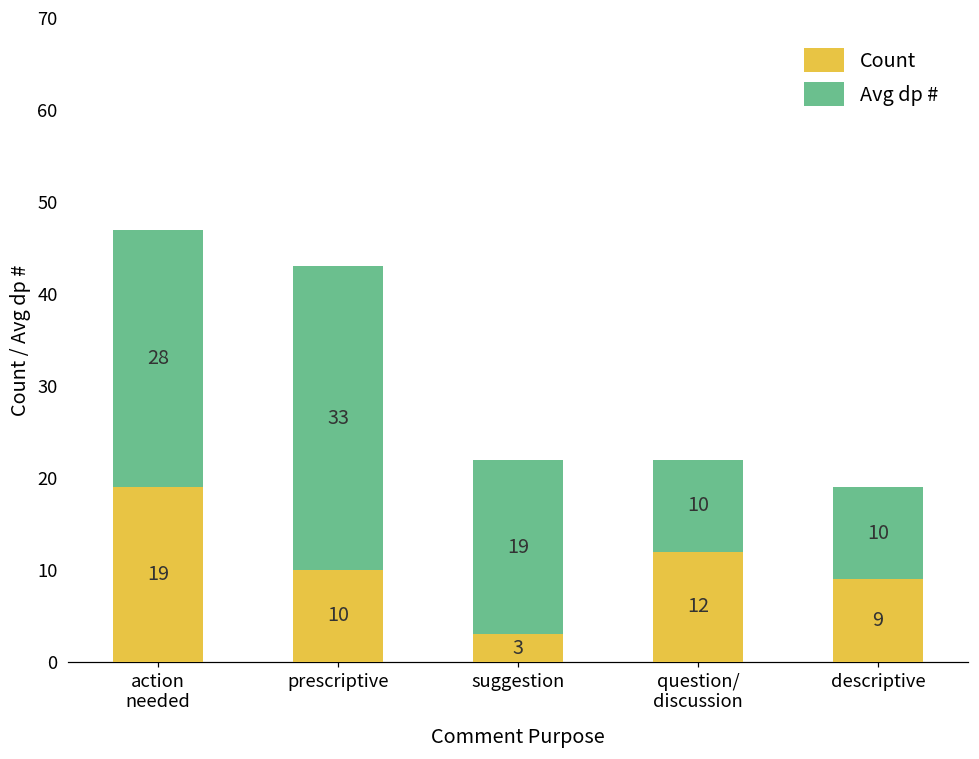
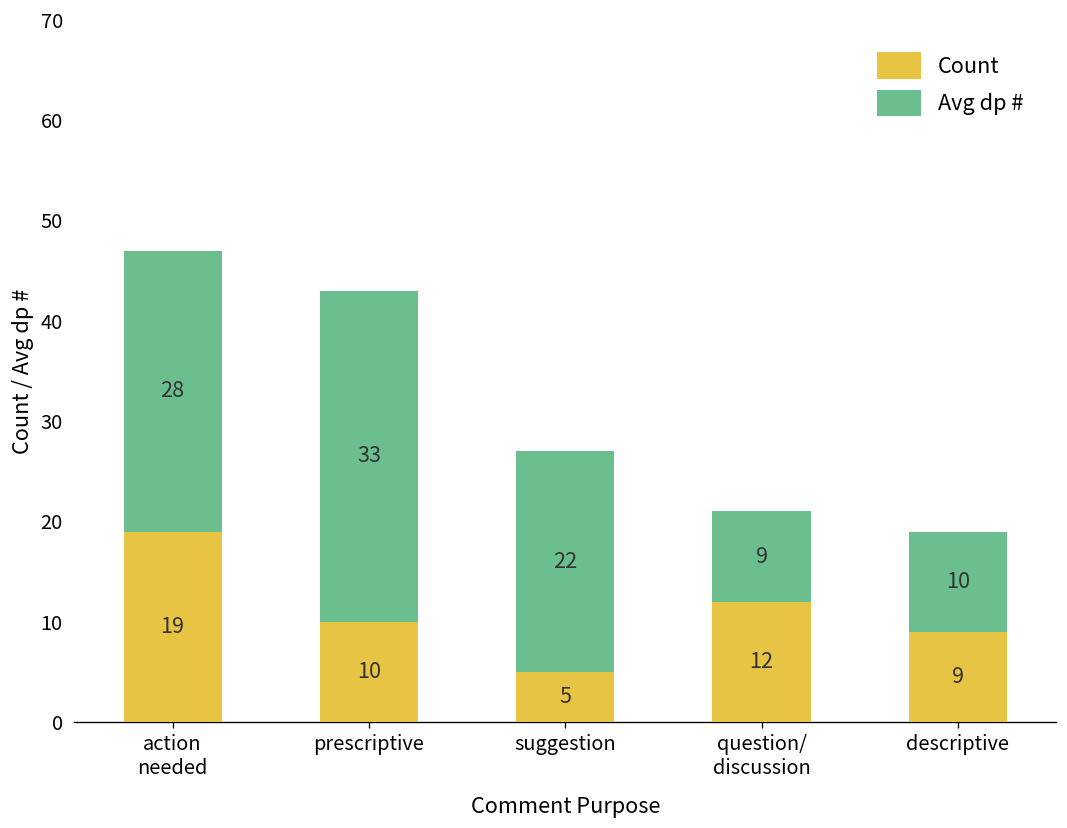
Count, suggestion: 3 -> 5
Avg dp #, suggestion: 19 -> 22
Avg dp #, question/ discussion: 10 -> 9
